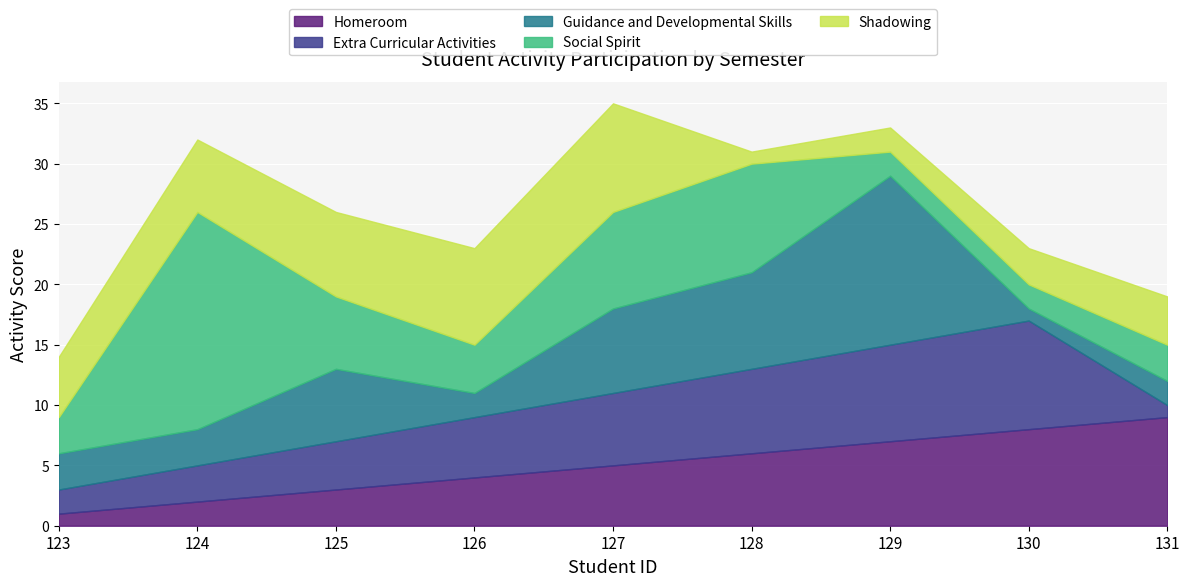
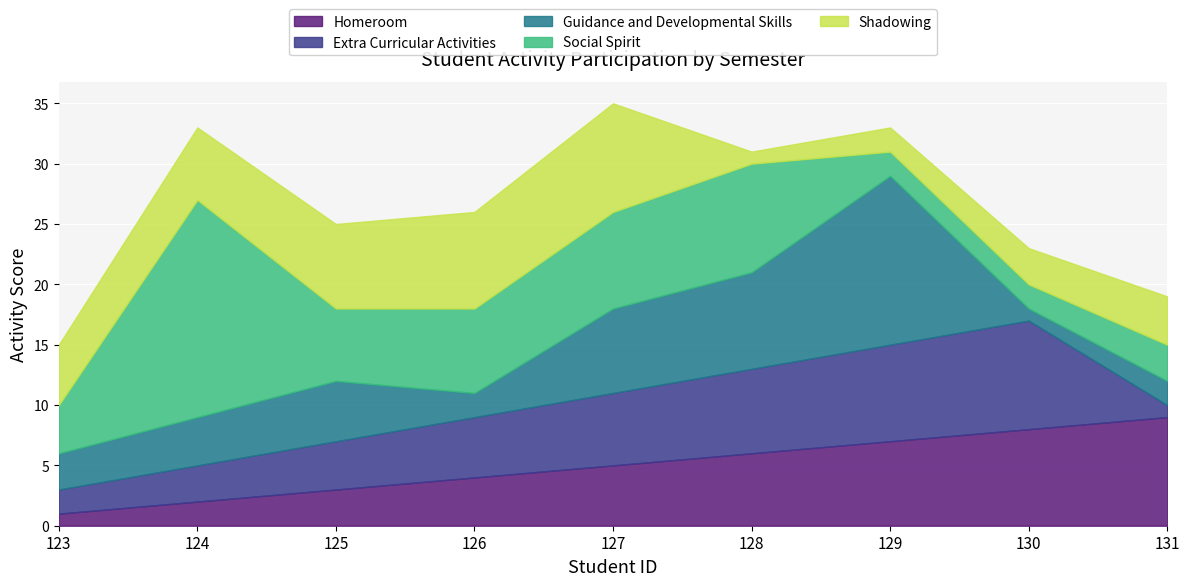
Social Spirit, 123: 3 -> 4
Guidance and Developmental Skills, 124: 3 -> 4
Guidance and Developmental Skills, 125: 6 -> 5
Social Spirit, 126: 4 -> 7
